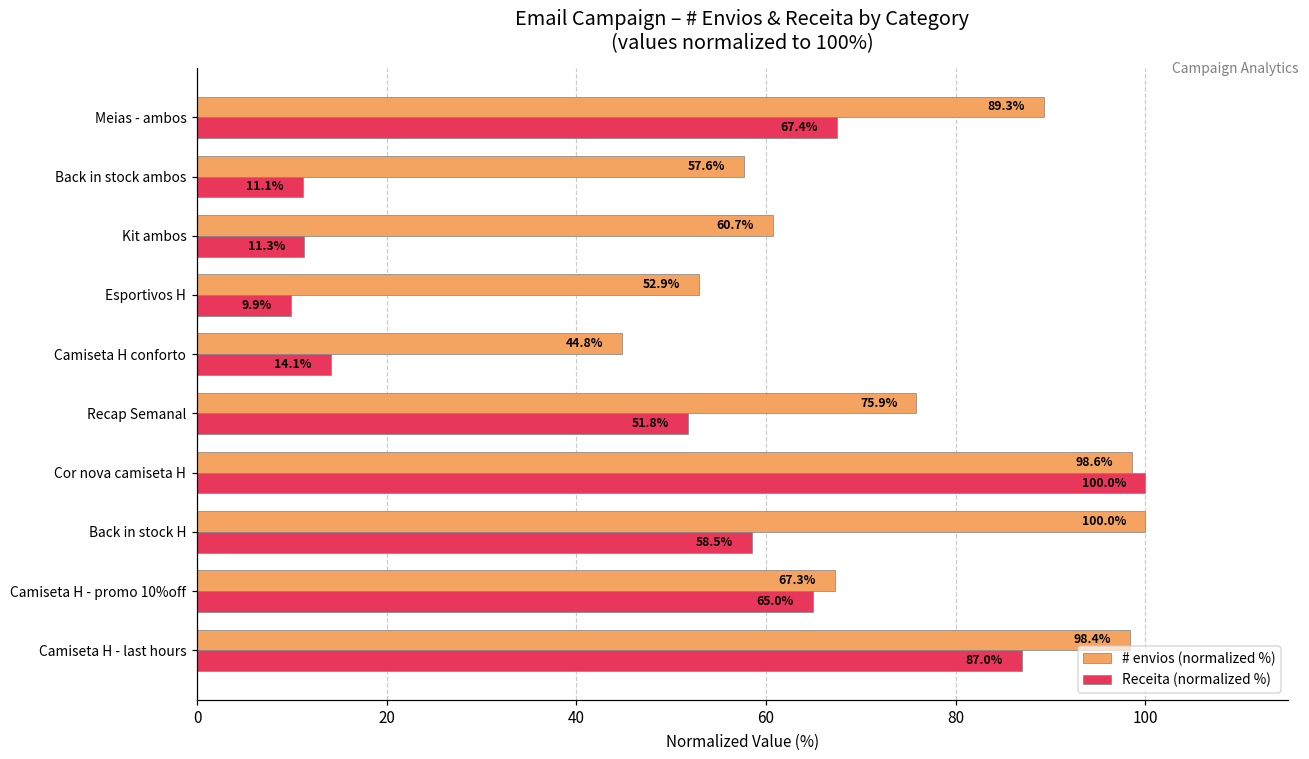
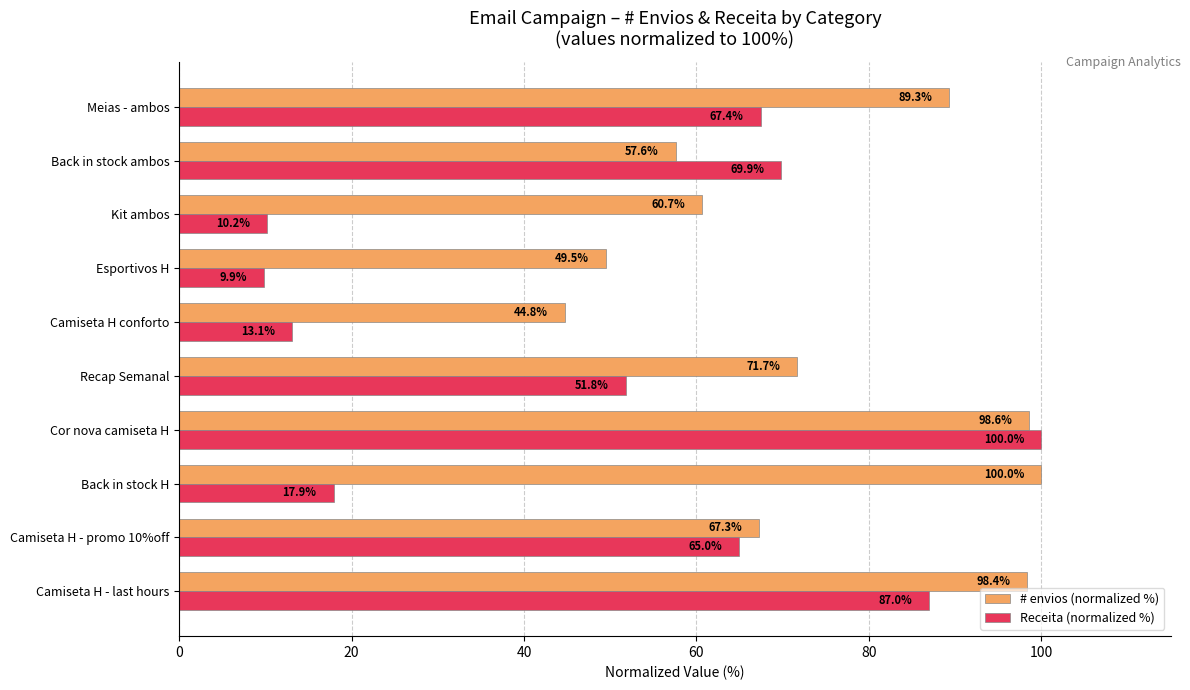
Receita (normalized %), Back in stock ambos: 11.1% -> 69.9%
Receita (normalized %), Kit ambos: 11.3% -> 10.2%
# envios (normalized %), Esportivos H: 52.9% -> 49.5%
Receita (normalized %), Camiseta H conforto: 14.1% -> 13.1%
# envios (normalized %), Recap Semanal: 75.9% -> 71.7%
Receita (normalized %), Back in stock H: 58.5% -> 17.9%
